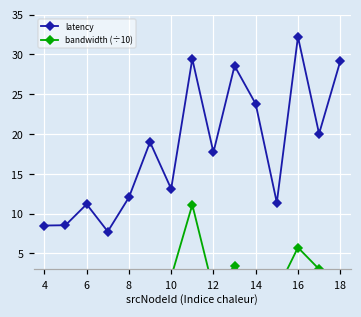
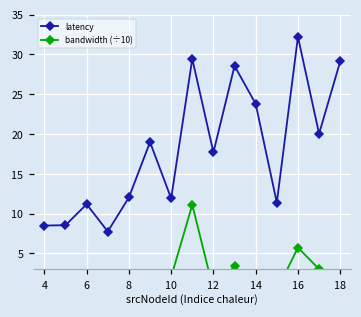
latency, 10: 13 -> 12
